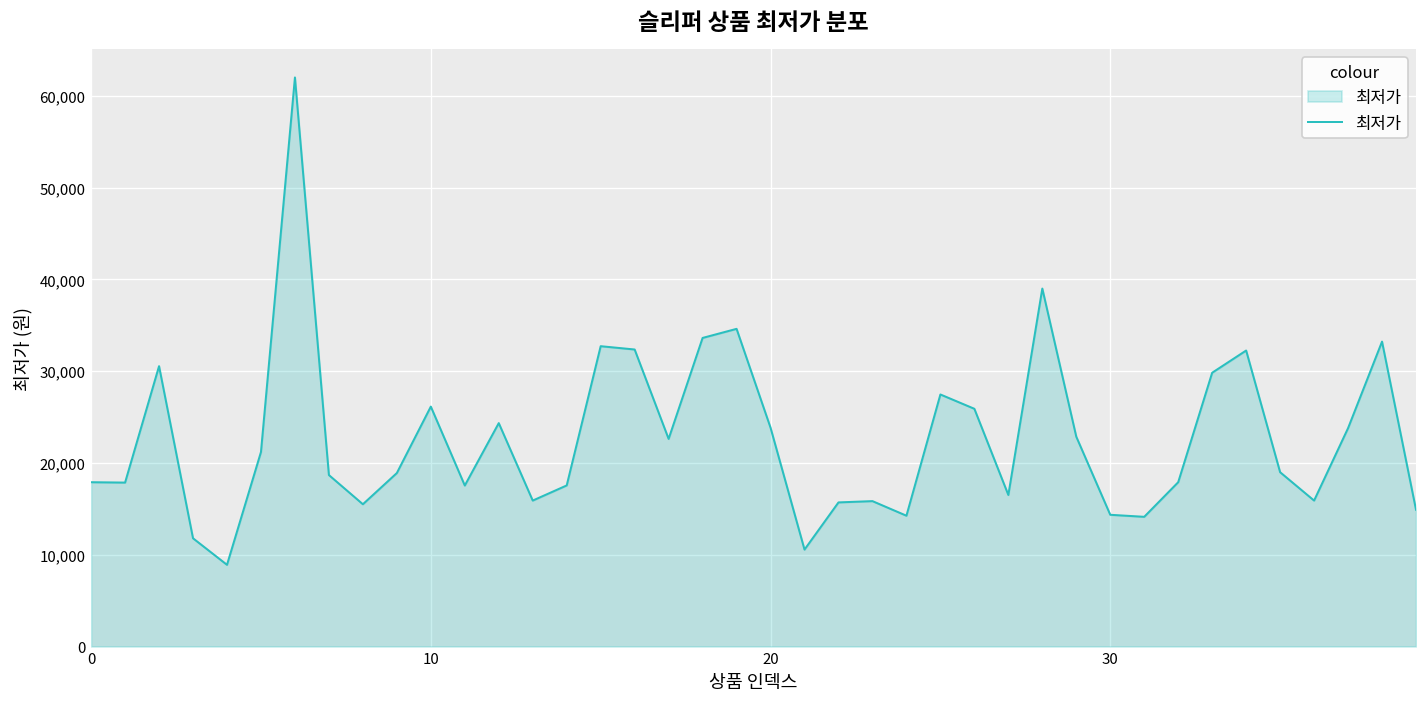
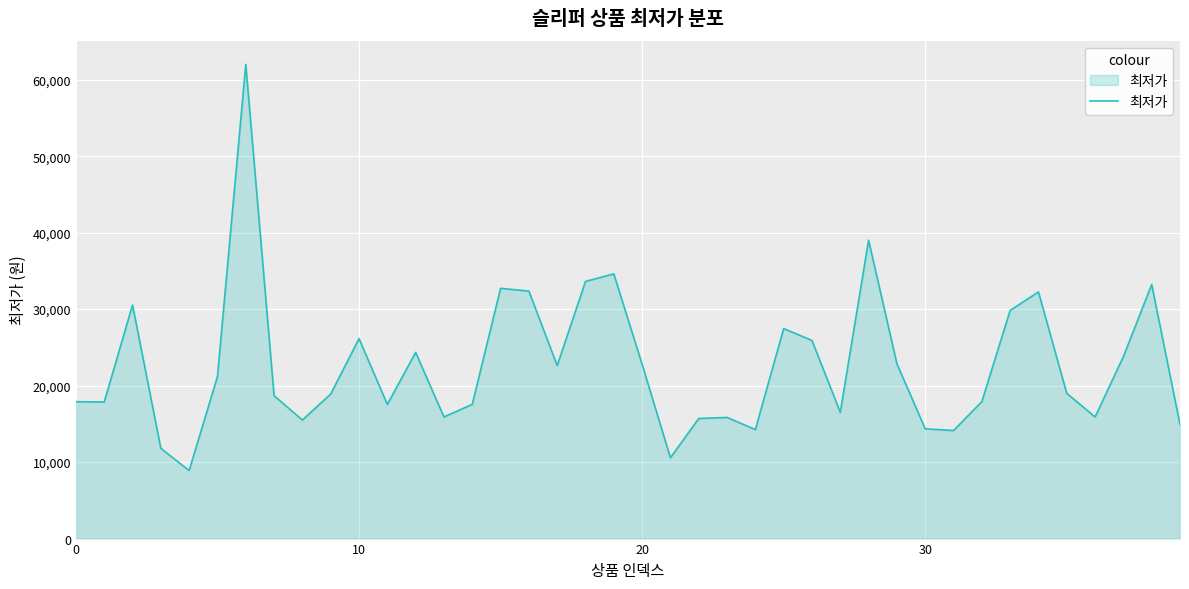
20: 24,000 -> 23,000
